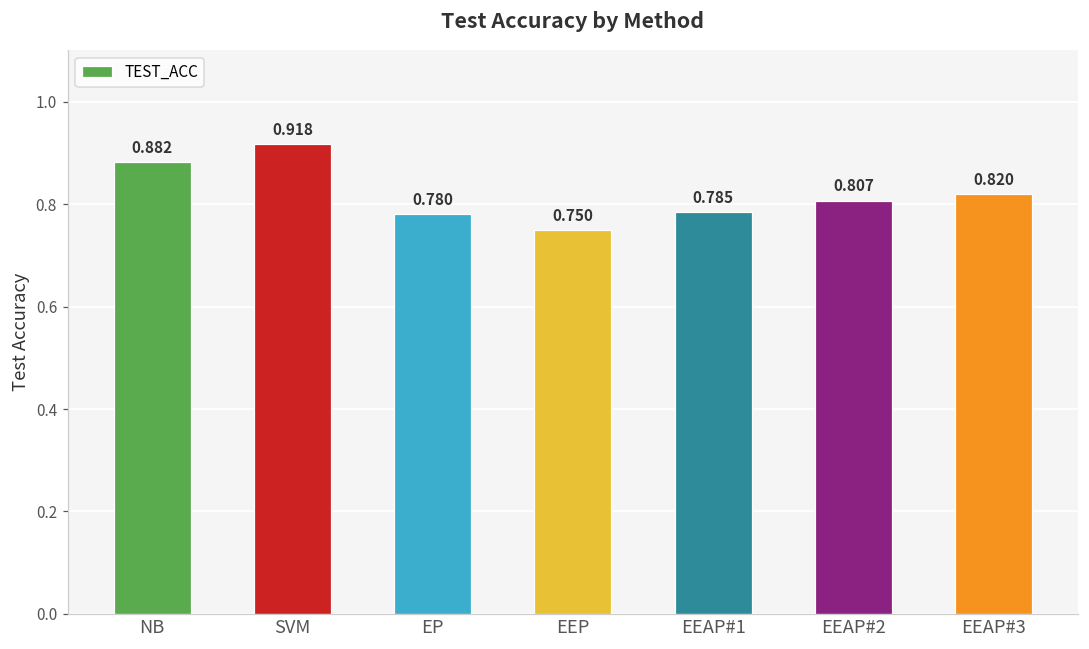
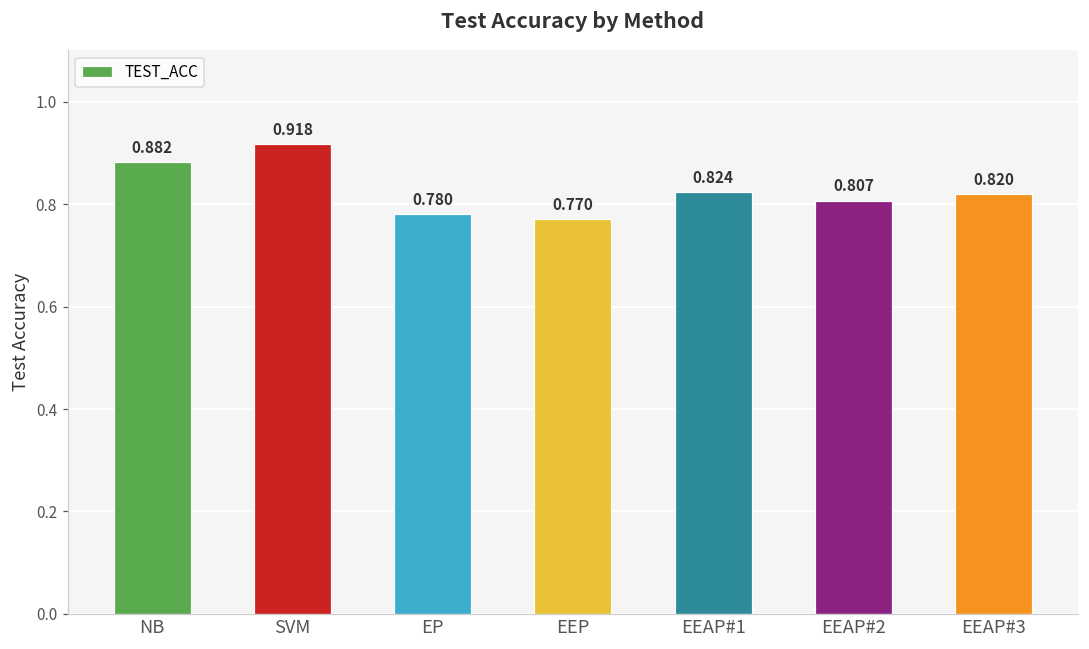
EEP: 0.750 -> 0.770
EEAP#1: 0.785 -> 0.824
